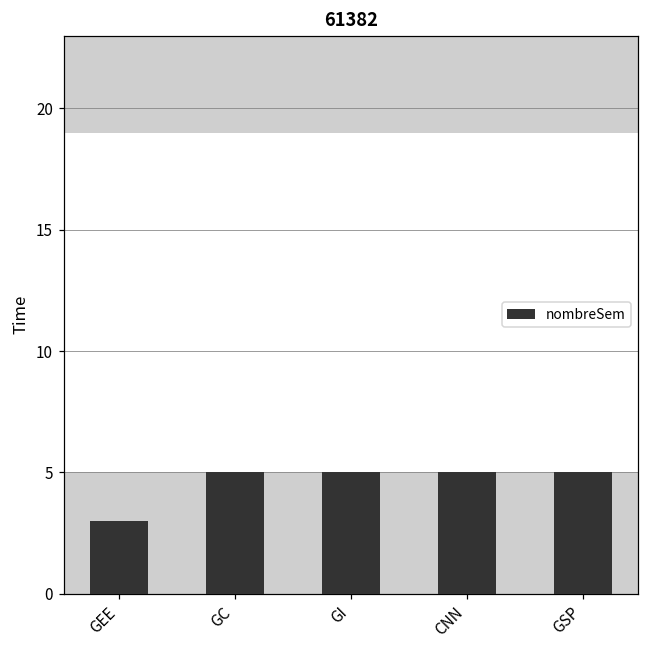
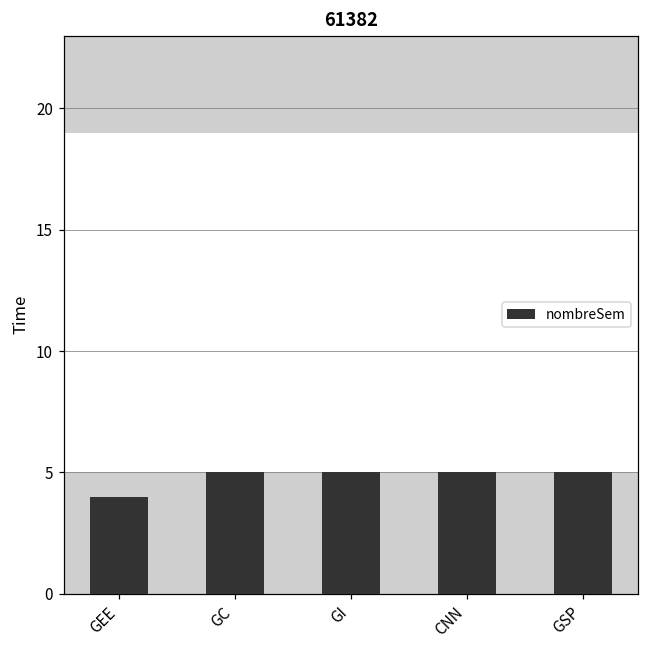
GEE: 3 -> 4
